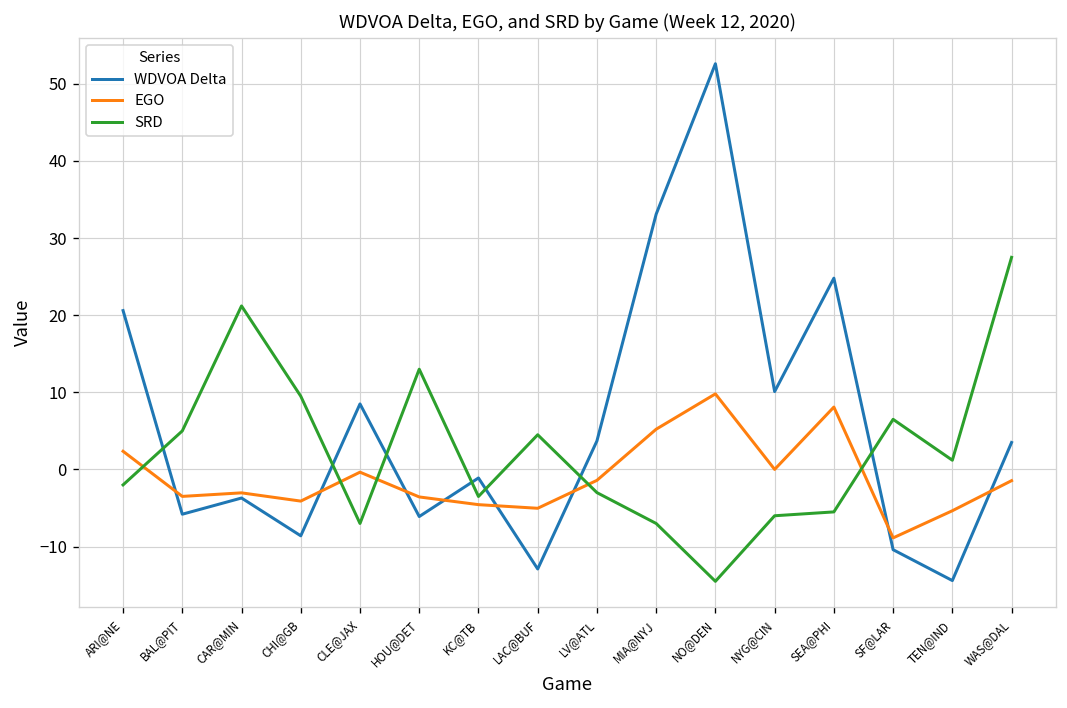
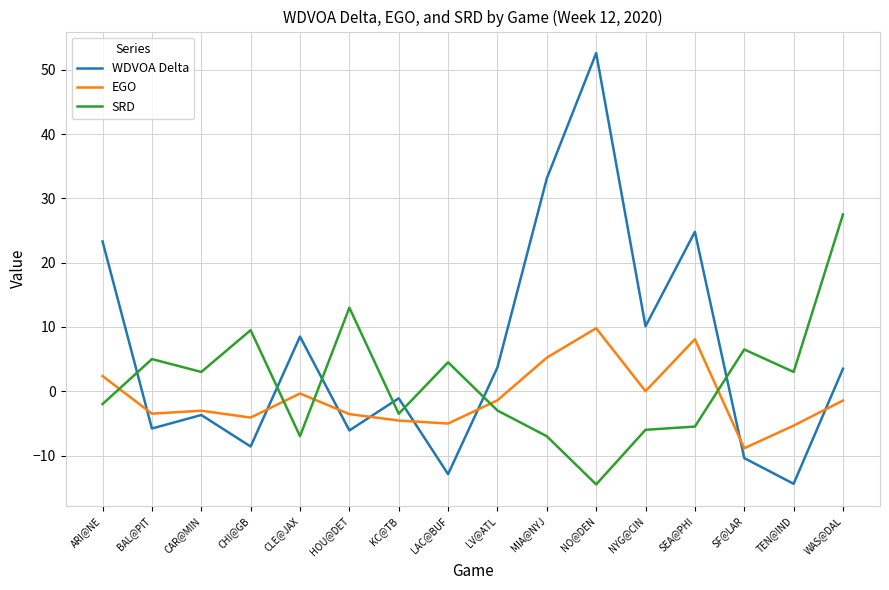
WDVOA Delta, ARI@NE: 21 -> 23
SRD, CAR@MIN: 21 -> 3
SRD, TEN@IND: 1 -> 3
